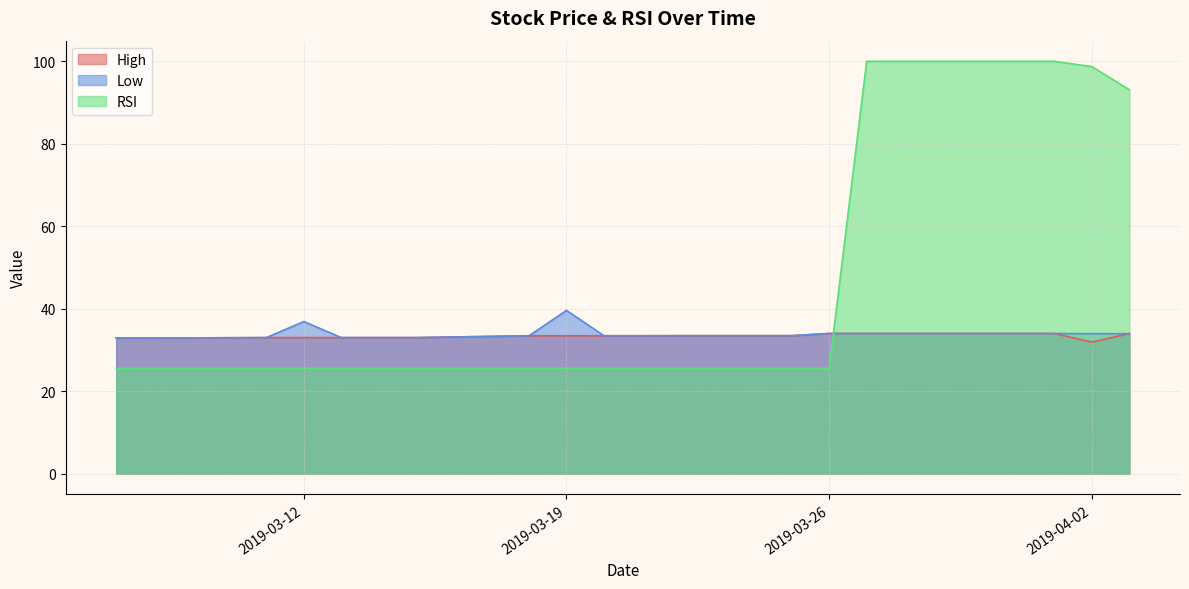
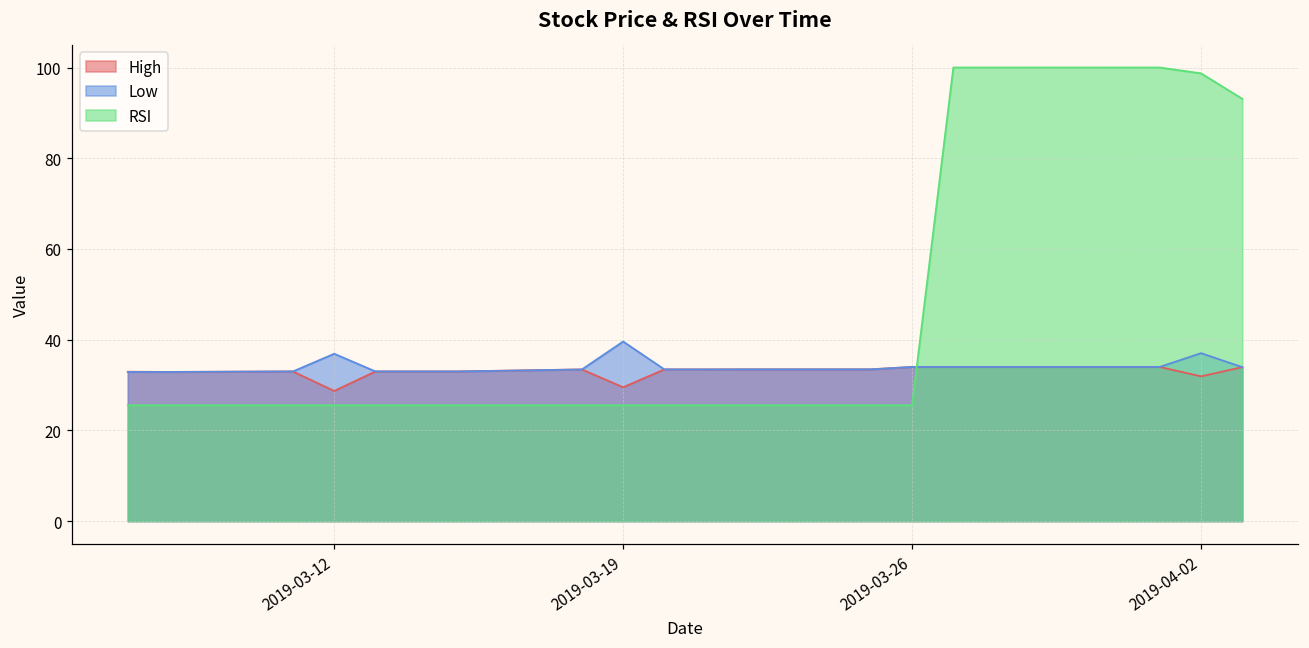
High, 2019-03-12: 33 -> 29
High, 2019-03-19: 33 -> 30
Low, 2019-04-02: 34 -> 37
